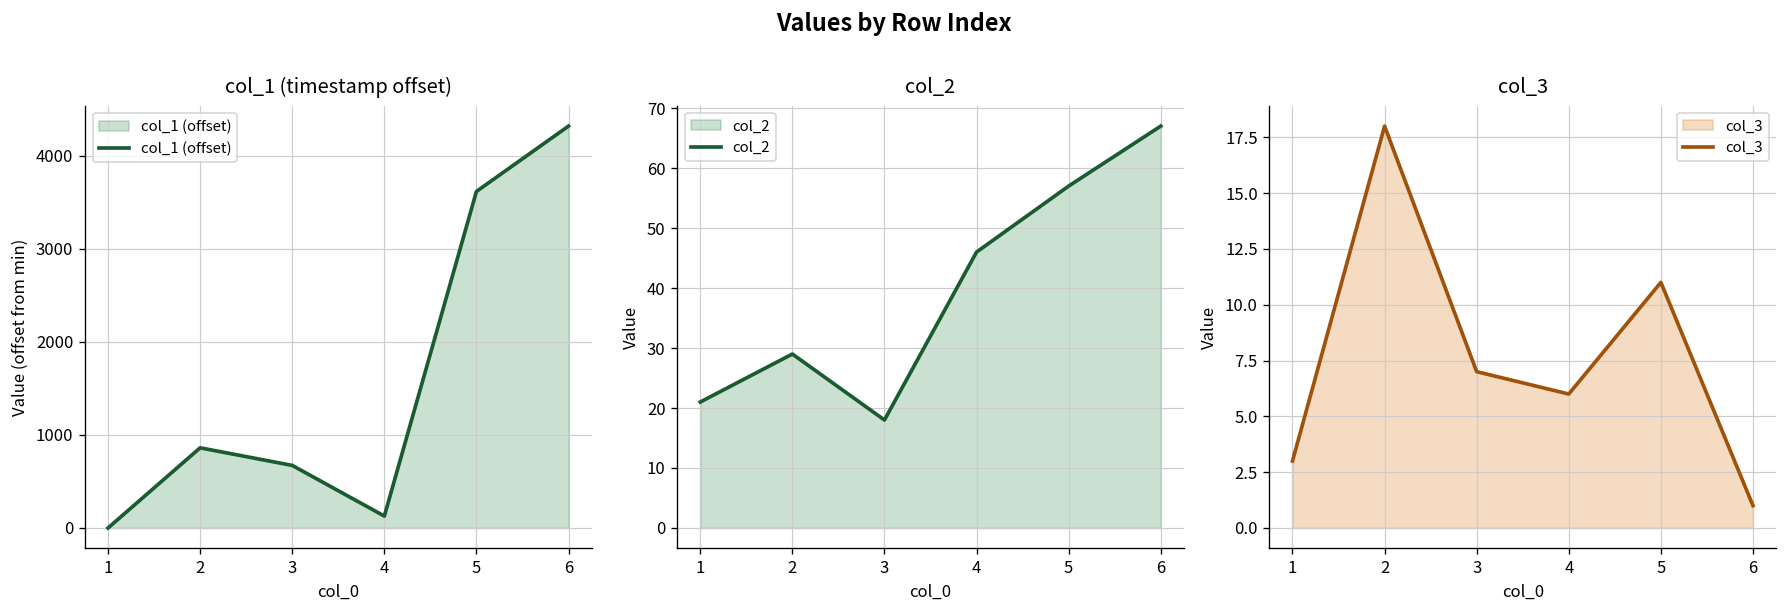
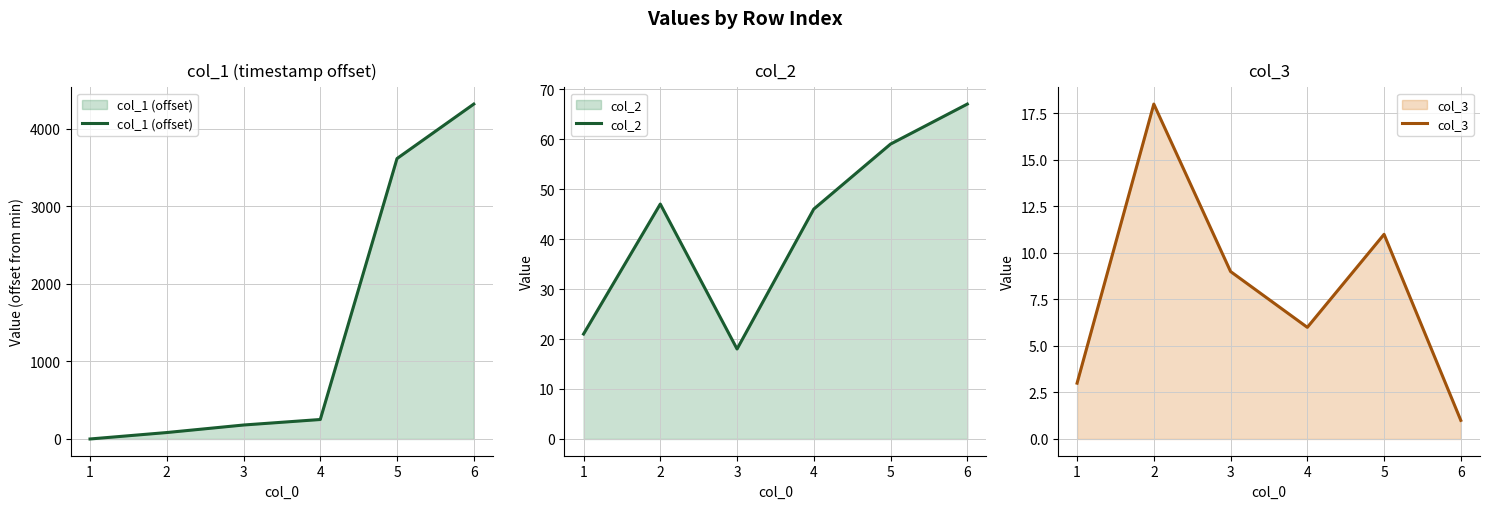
col_1 (timestamp offset), 2: 900 -> 100
col_1 (timestamp offset), 3: 700 -> 200
col_1 (timestamp offset), 4: 100 -> 300
col_2, 2: 29 -> 47
col_2, 5: 57 -> 59
col_3, 3: 7 -> 9
